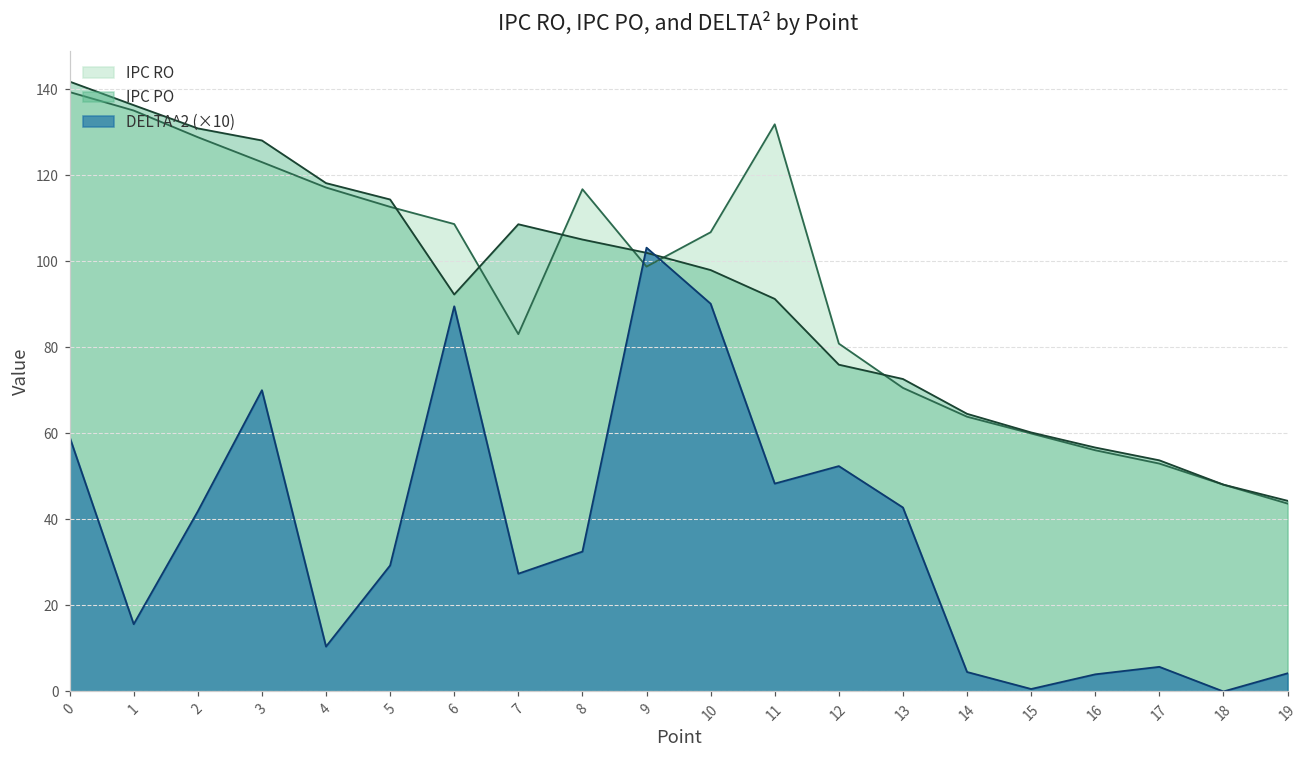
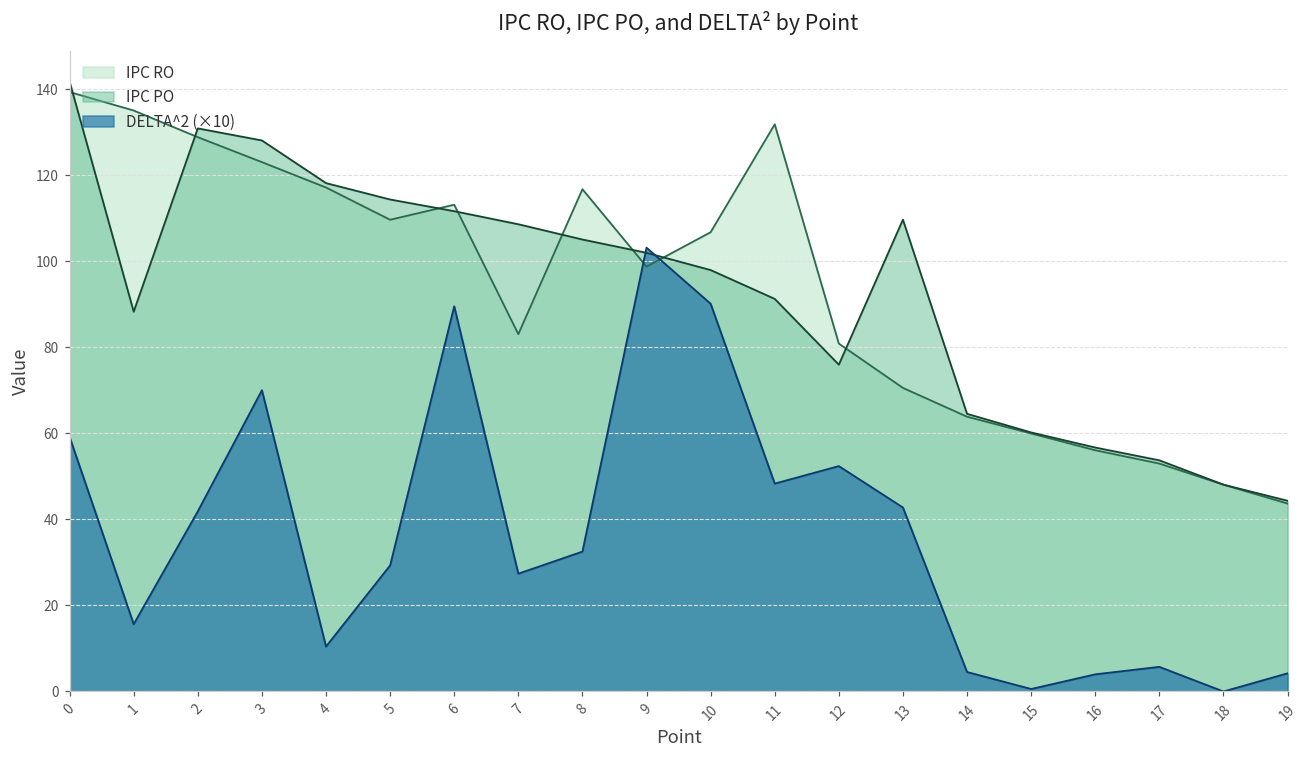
IPC PO, 1: 136 -> 88
IPC RO, 5: 113 -> 110
IPC RO, 6: 109 -> 113
IPC PO, 6: 92 -> 112
IPC PO, 13: 73 -> 110
